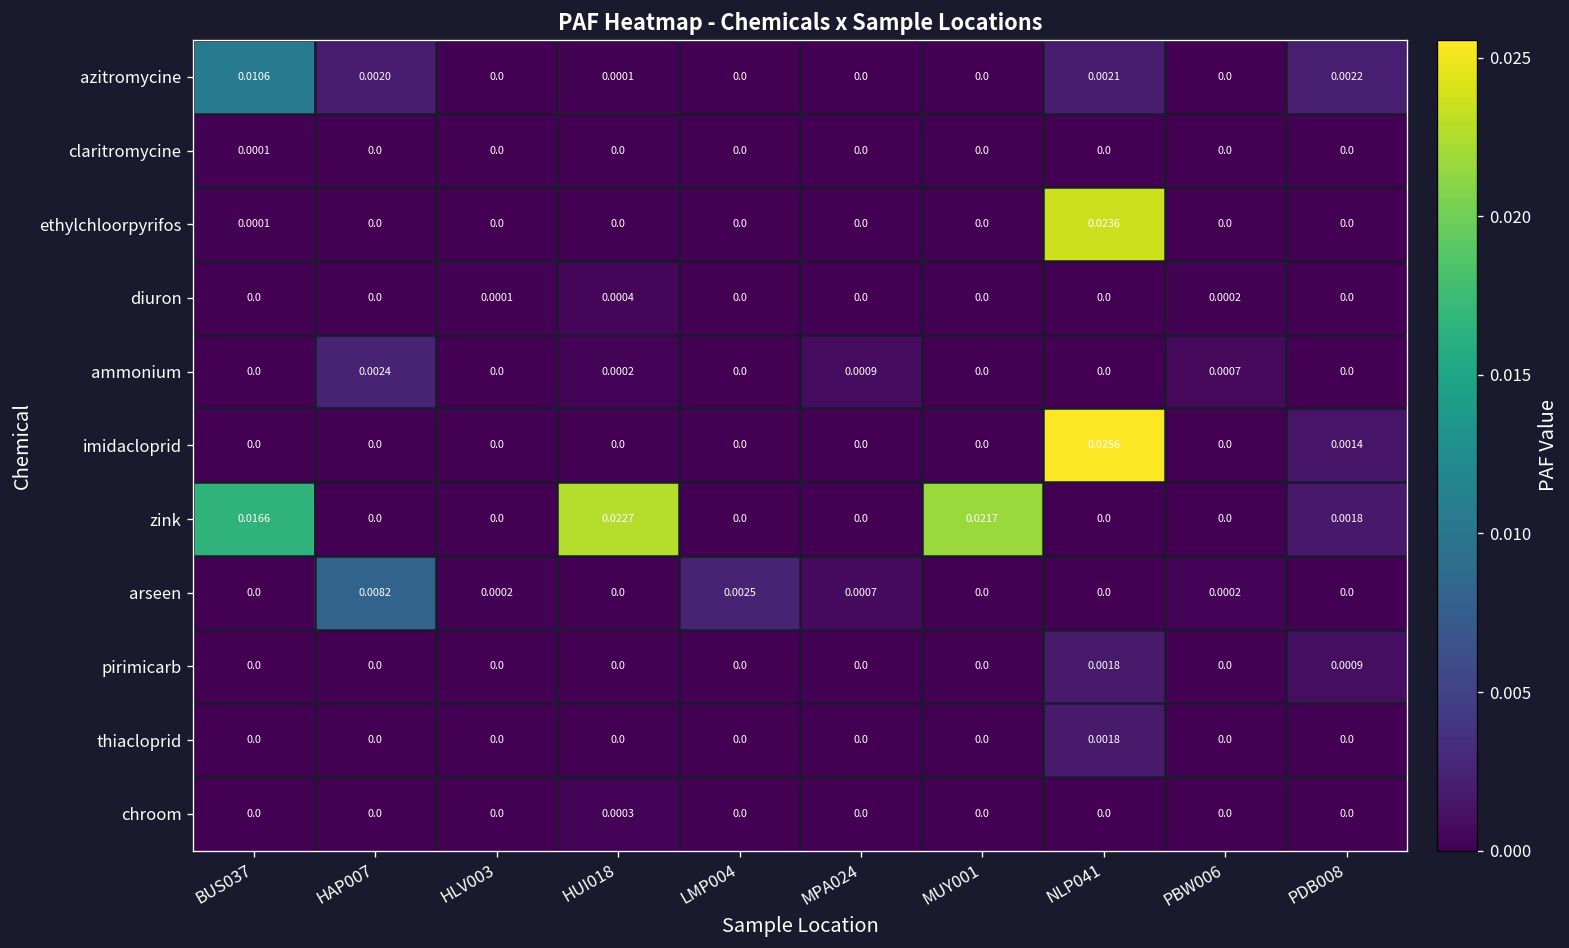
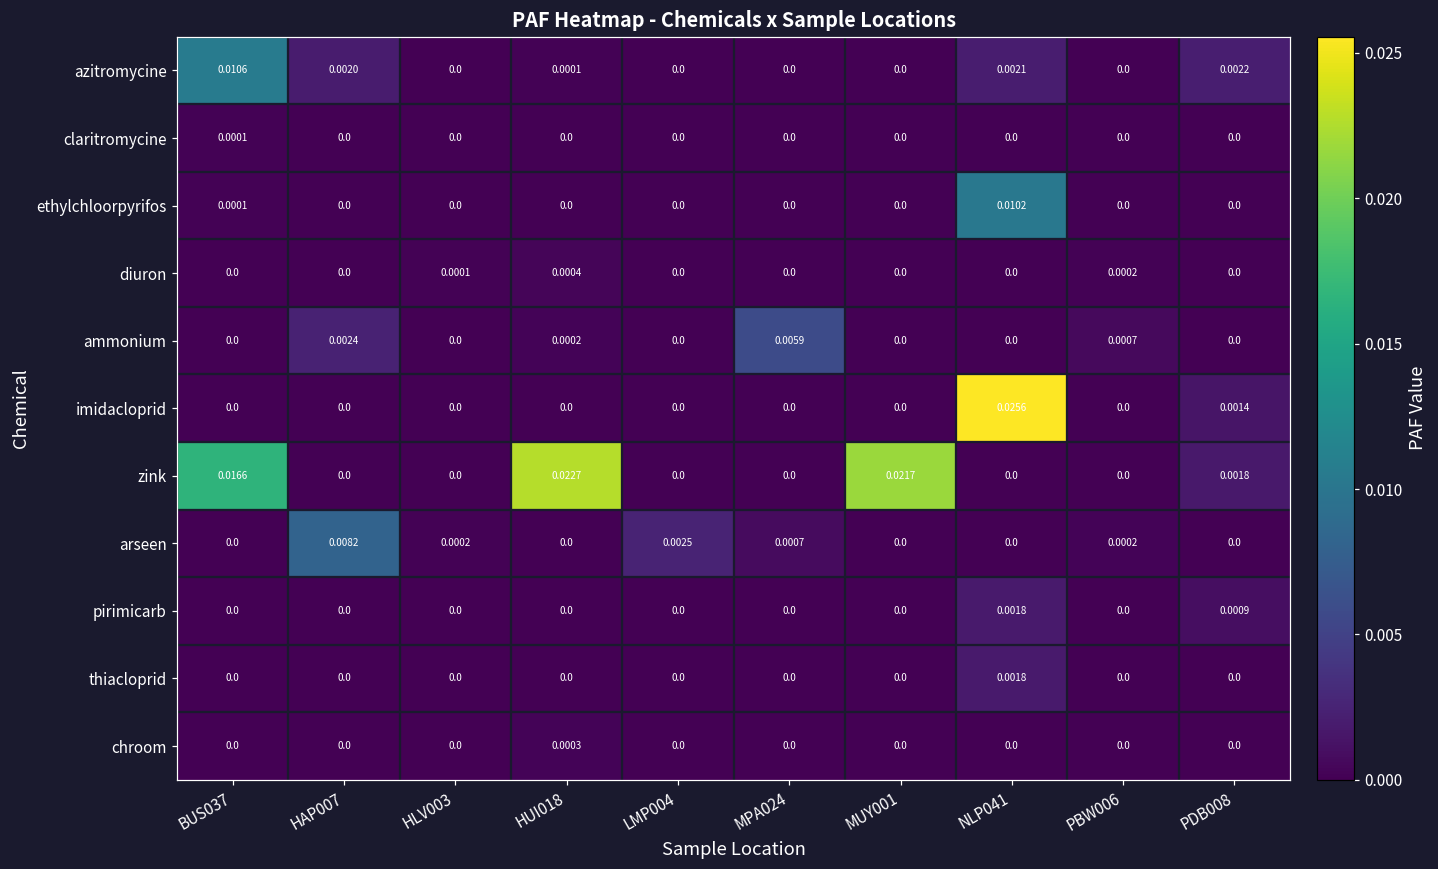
ethylchloorpyrifos, NLP041: 0.0236 -> 0.0102
ammonium, MPA024: 0.0009 -> 0.0059
